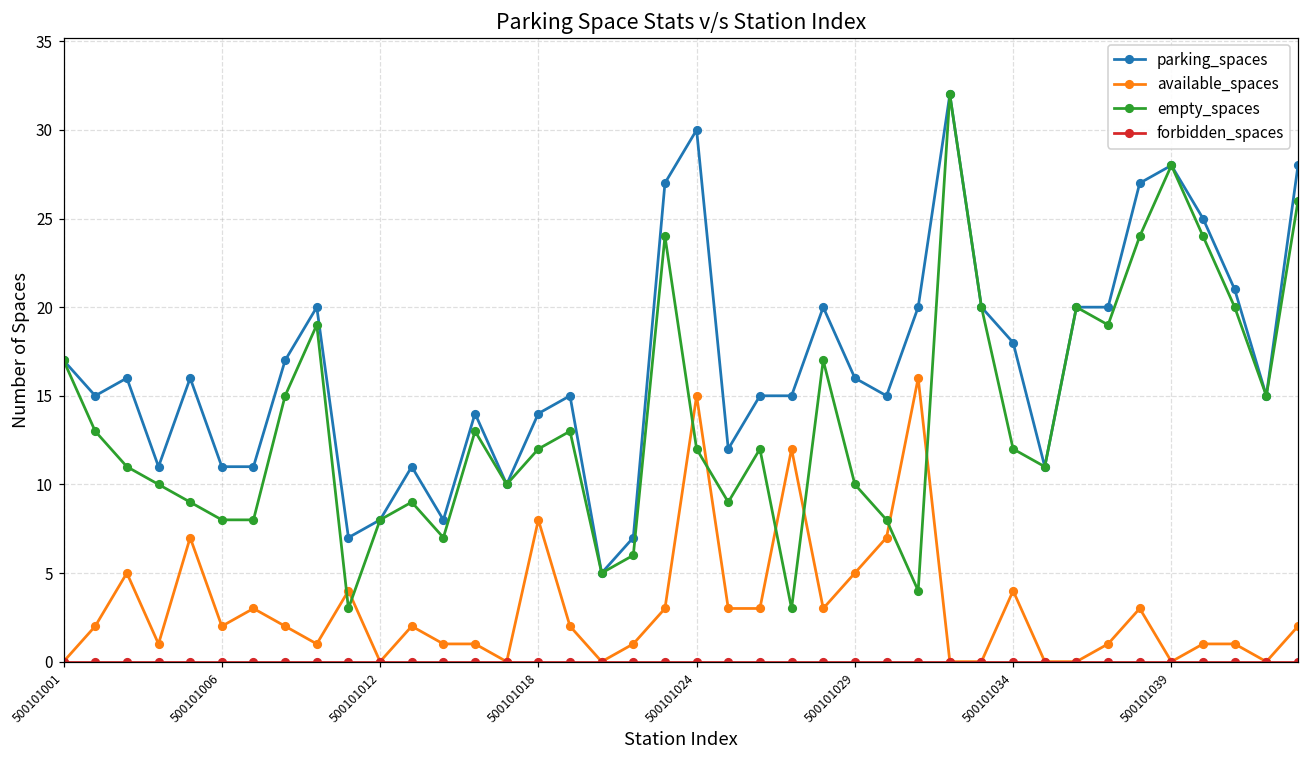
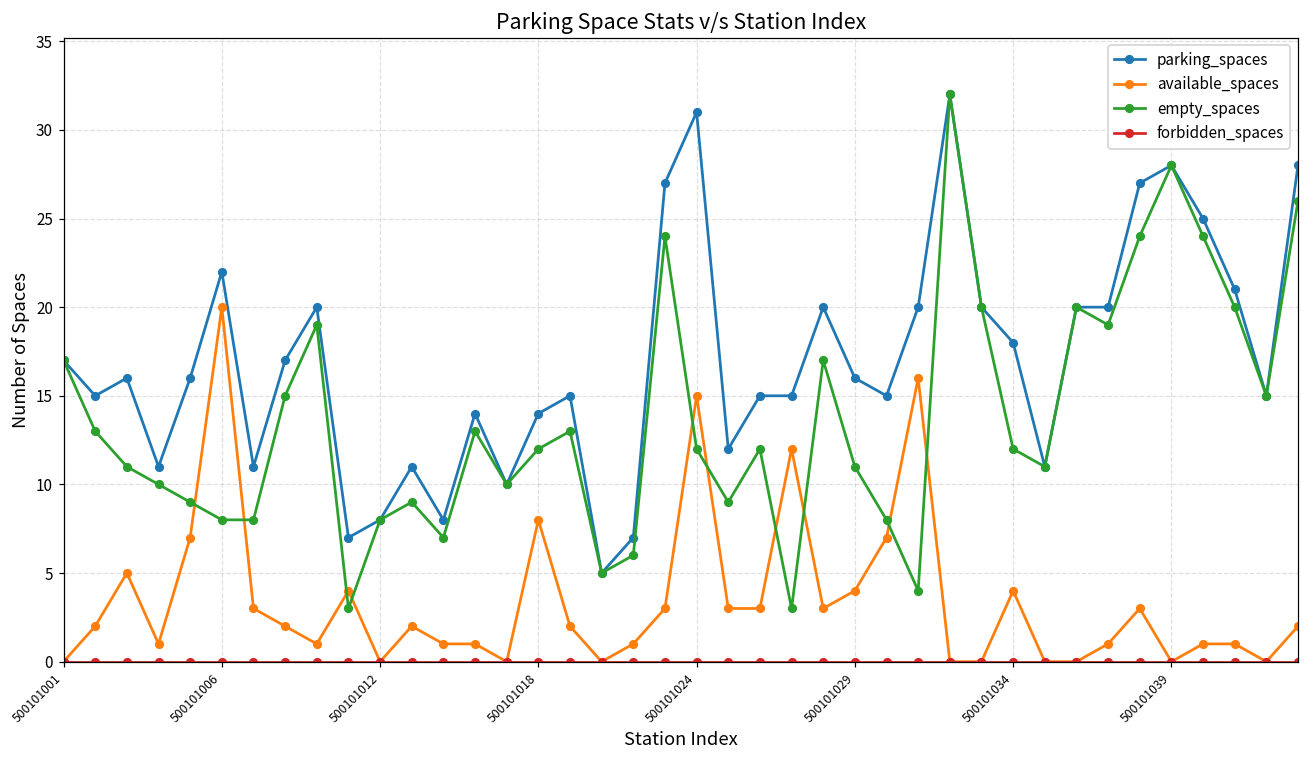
parking_spaces, 500101006: 11 -> 22
available_spaces, 500101006: 2 -> 20
parking_spaces, 500101024: 30 -> 31
available_spaces, 500101029: 5 -> 4
empty_spaces, 500101029: 10 -> 11
